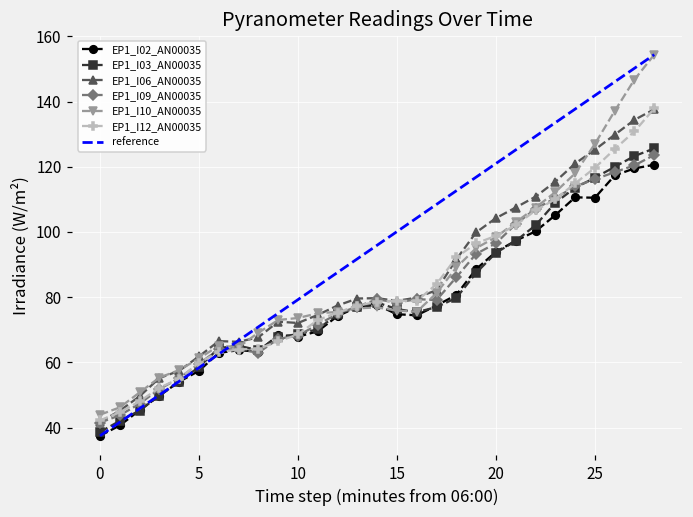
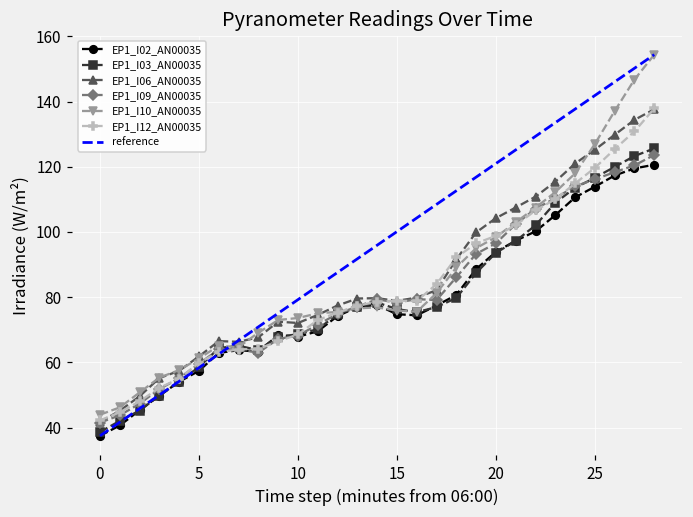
EP1_I02_AN00035, 25: 111 -> 114
